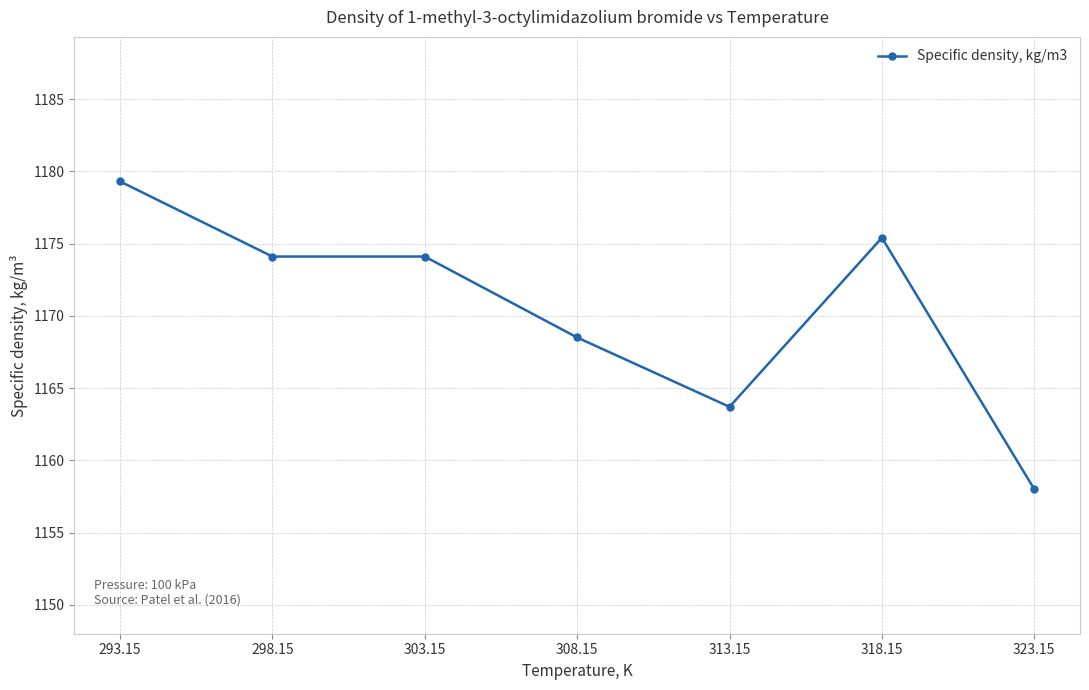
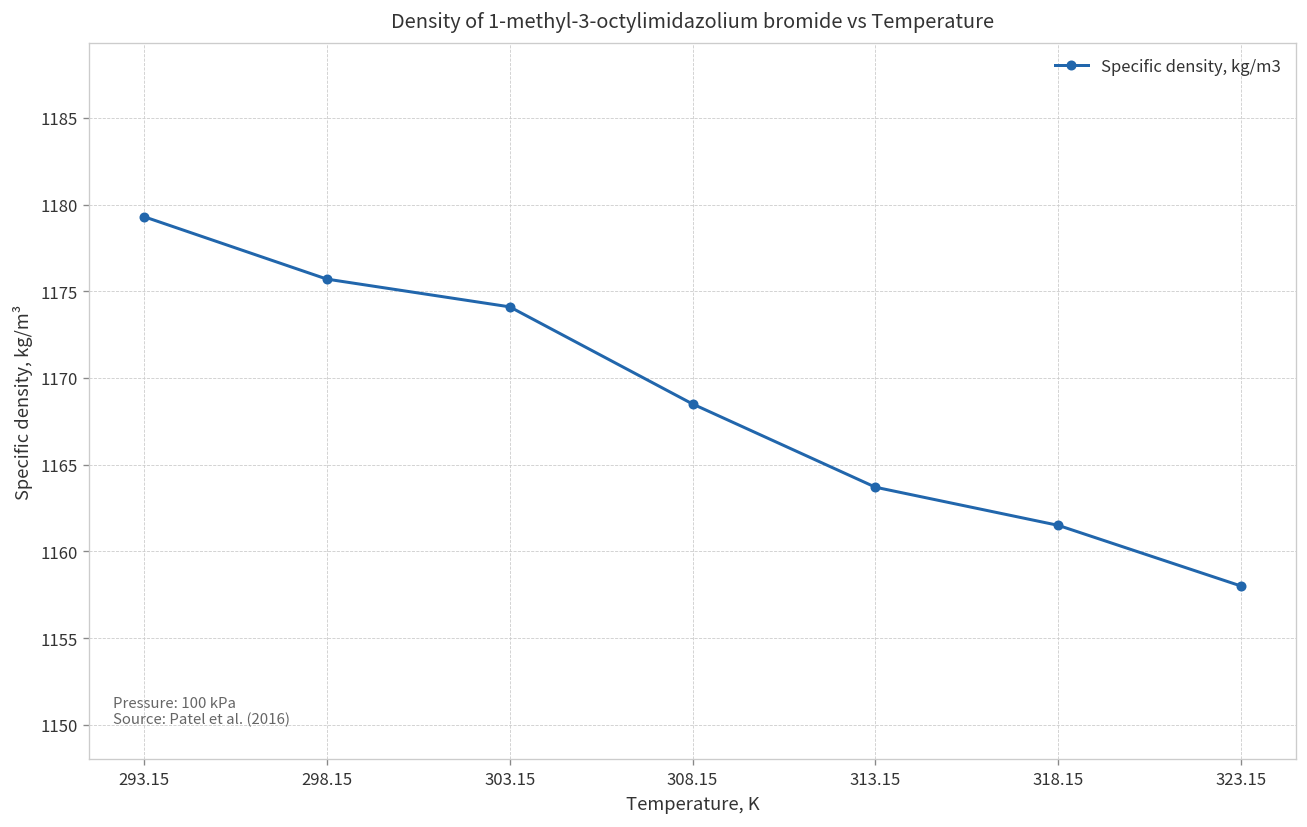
298.15: 1174.1 -> 1175.7
318.15: 1175.4 -> 1161.5
